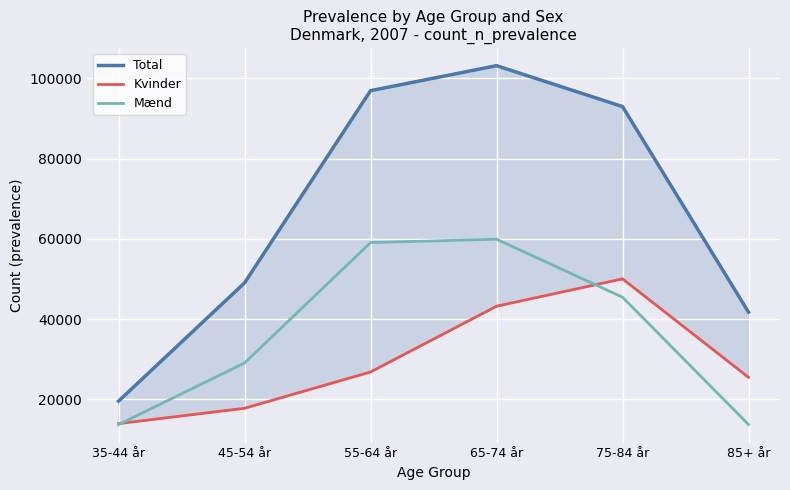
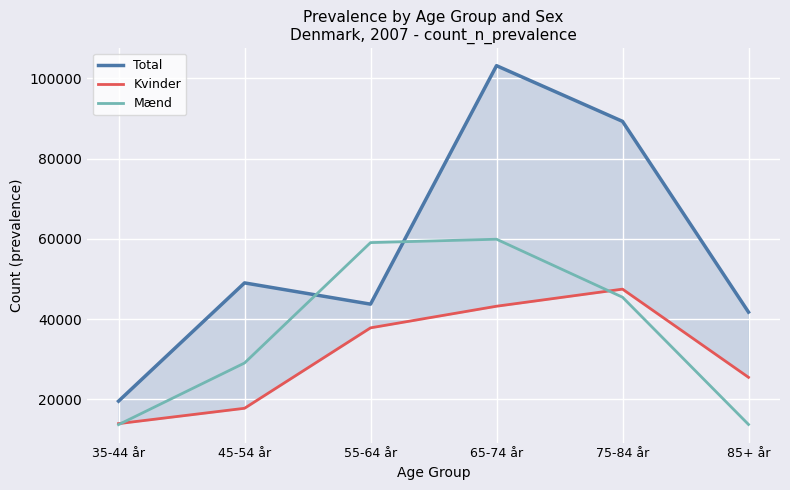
Total, 55-64 år: 97000 -> 44000
Kvinder, 55-64 år: 27000 -> 38000
Total, 75-84 år: 93000 -> 89000
Kvinder, 75-84 år: 50000 -> 47000
